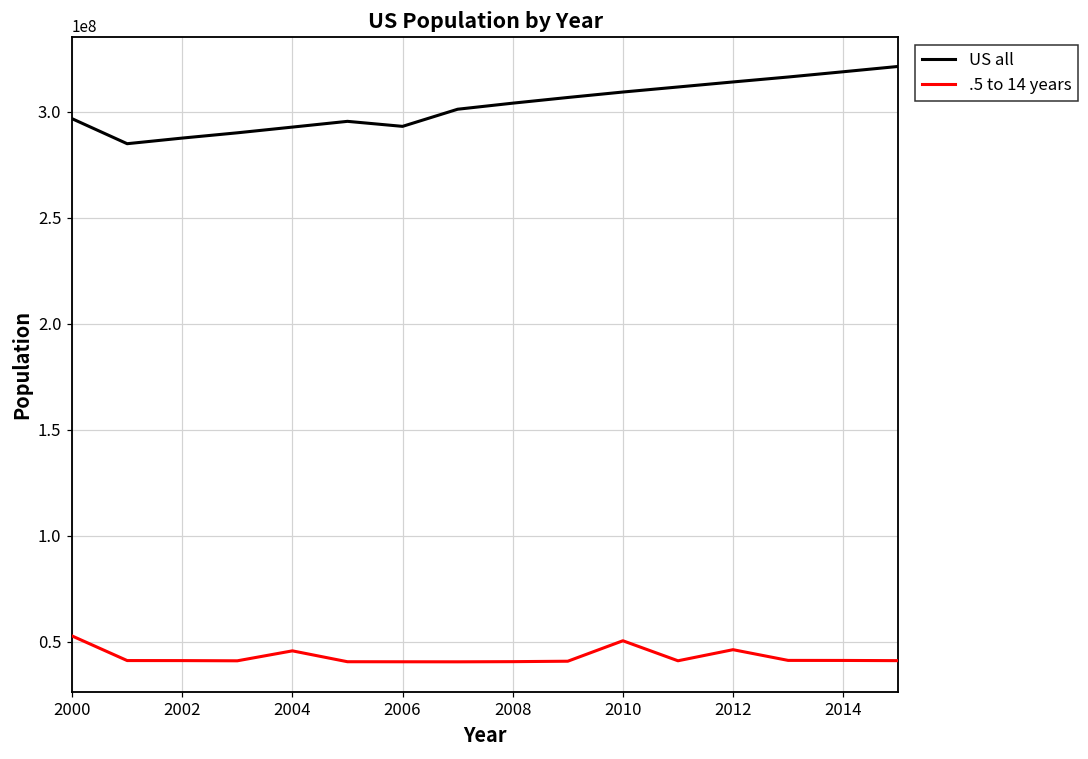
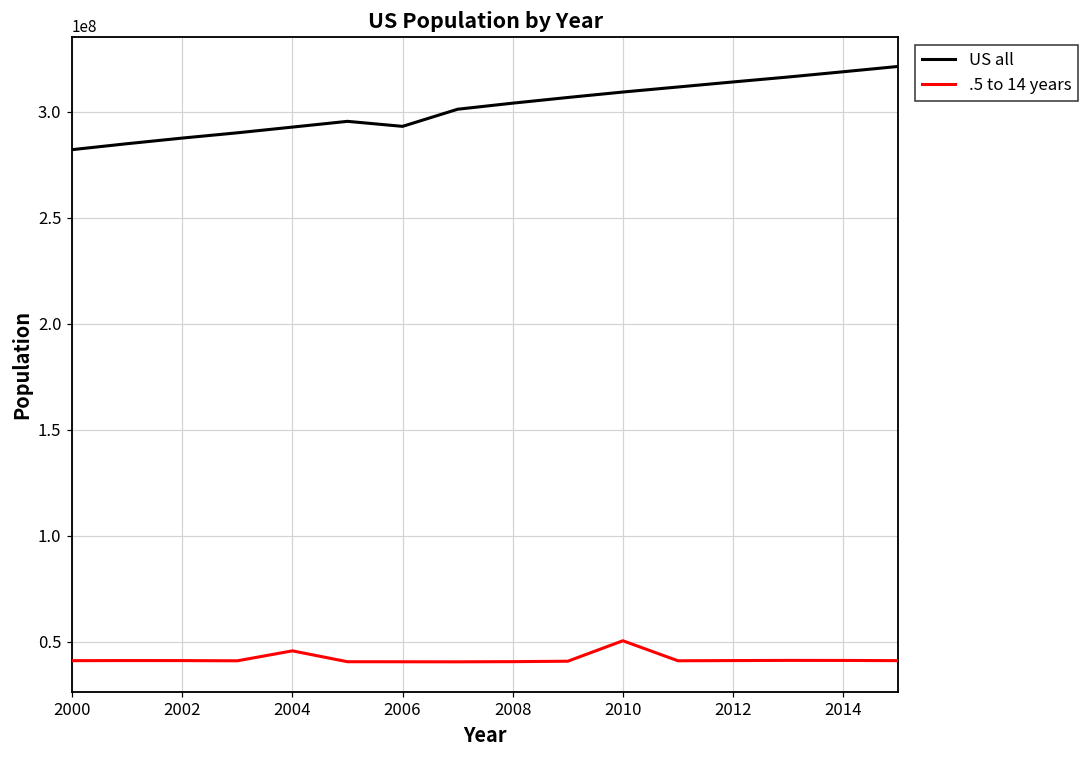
US all, 2000: 297000000 -> 282000000
.5 to 14 years, 2000: 53000000 -> 41000000
.5 to 14 years, 2012: 46000000 -> 41000000
